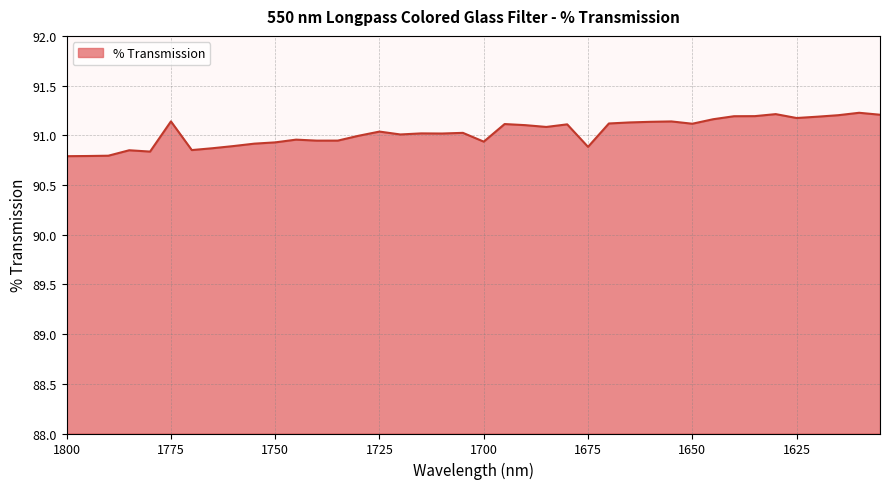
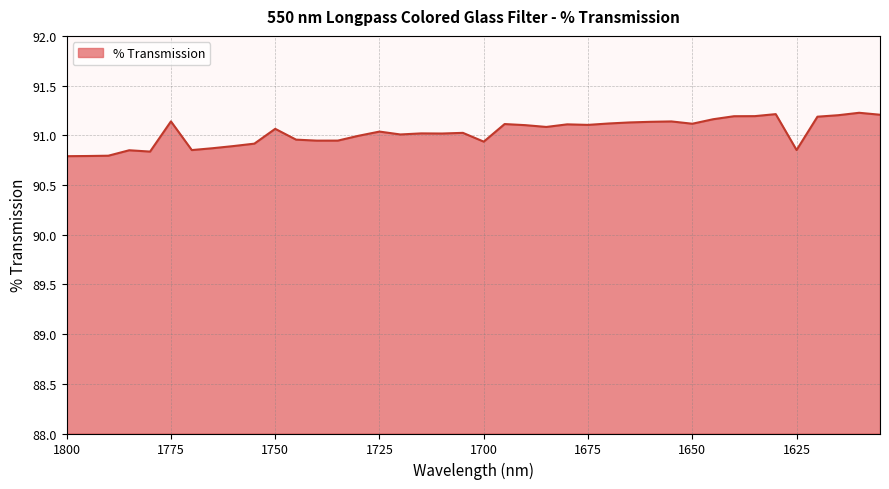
1750: 90.9 -> 91.1
1675: 90.9 -> 91.1
1625: 91.2 -> 90.9
